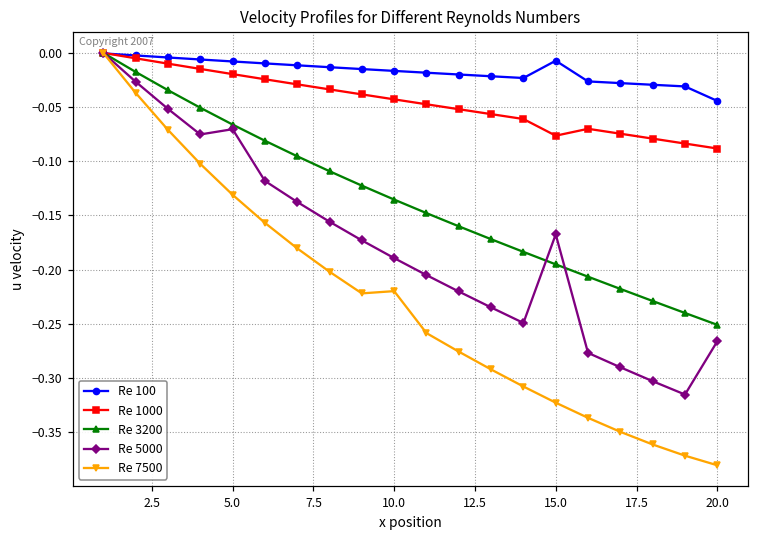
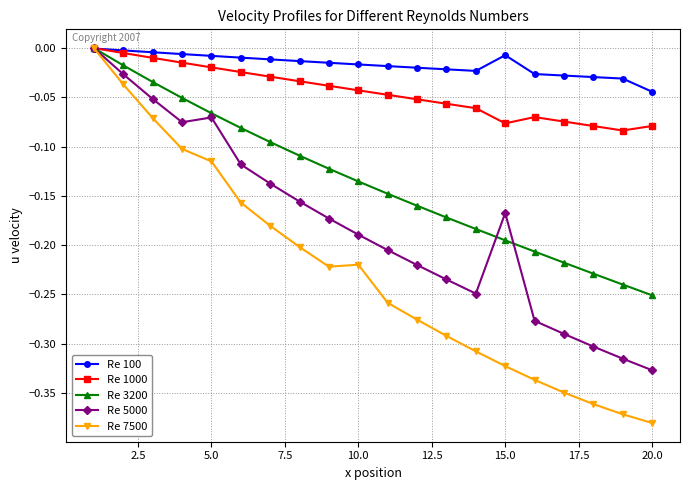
Re 7500, 5.0: -0.13 -> -0.12
Re 1000, 20.0: -0.09 -> -0.08
Re 5000, 20.0: -0.27 -> -0.33
